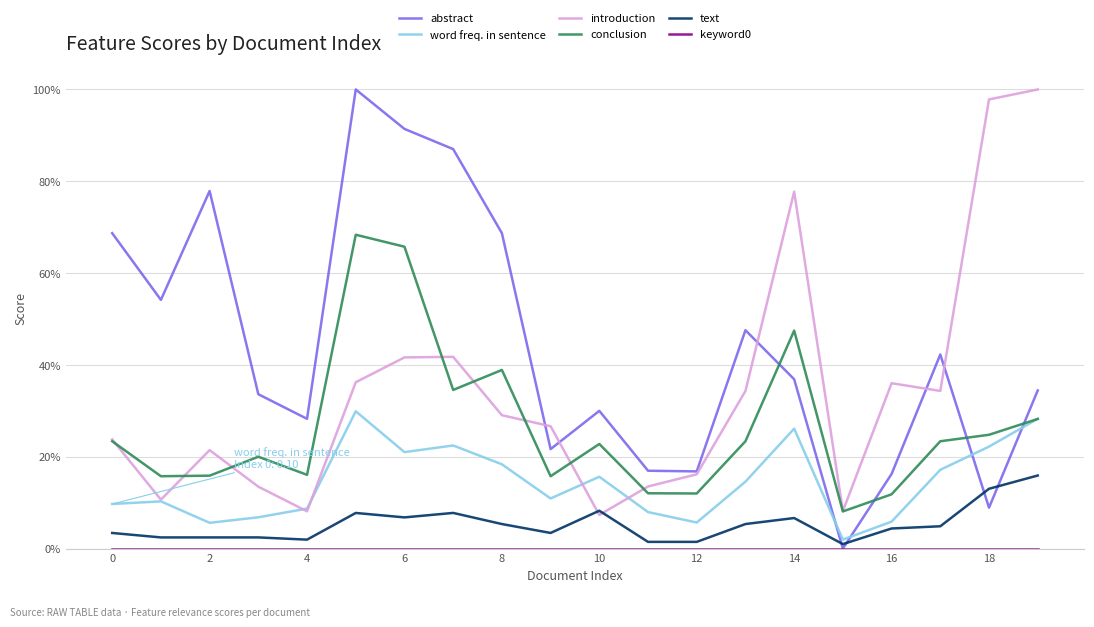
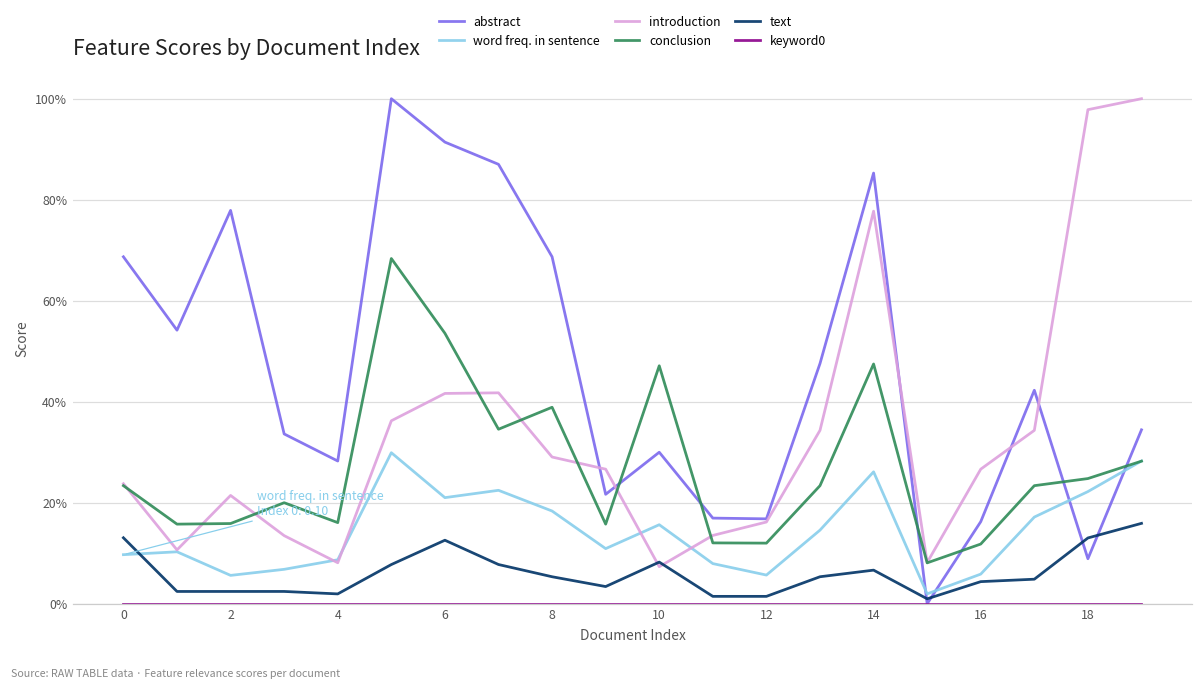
text, 0: 3% -> 13%
conclusion, 6: 66% -> 54%
text, 6: 7% -> 13%
conclusion, 10: 23% -> 47%
abstract, 14: 37% -> 85%
introduction, 16: 36% -> 27%
